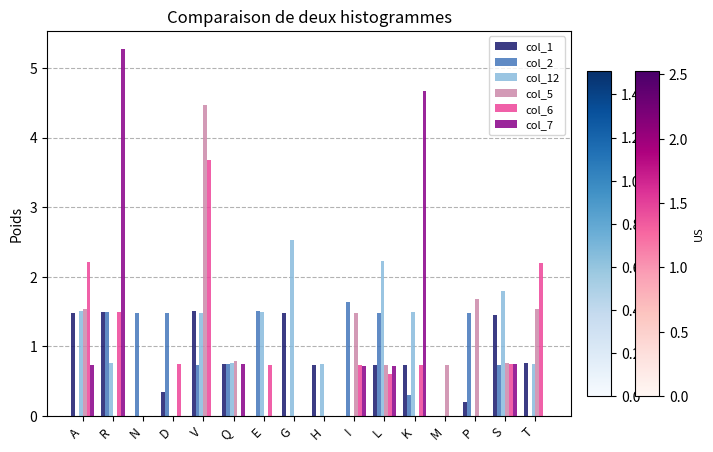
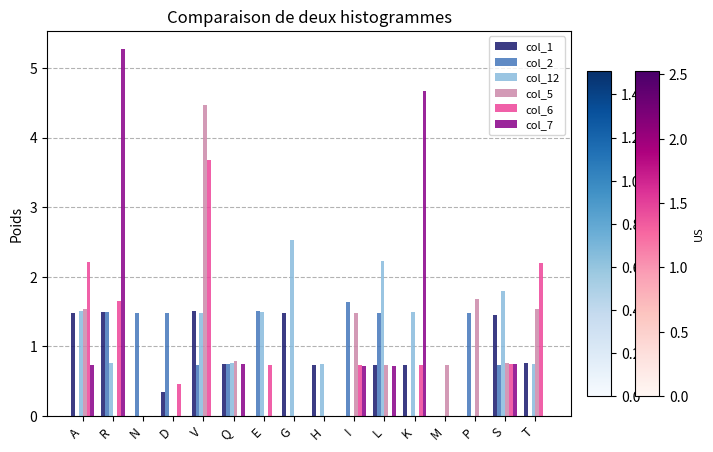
col_6, R: 1.5 -> 1.6
col_6, D: 0.7 -> 0.5
col_6, L: 0.6 -> 0.0
col_2, K: 0.3 -> 0.0
col_1, P: 0.2 -> 0.0
